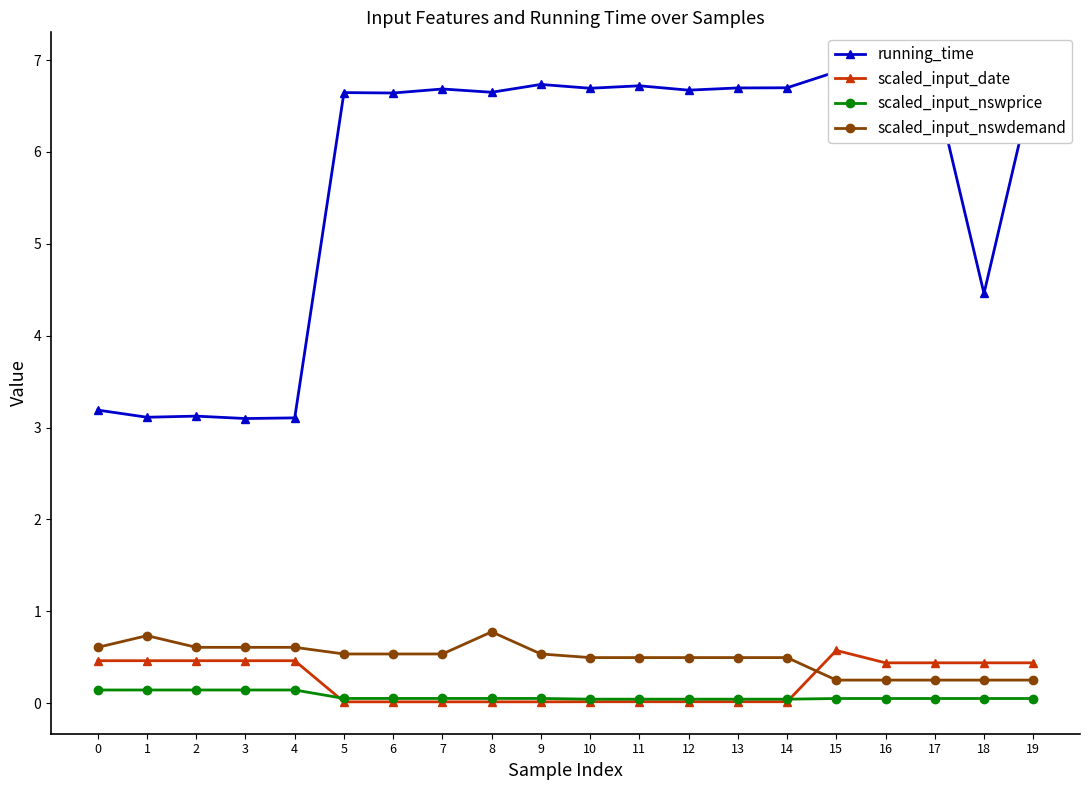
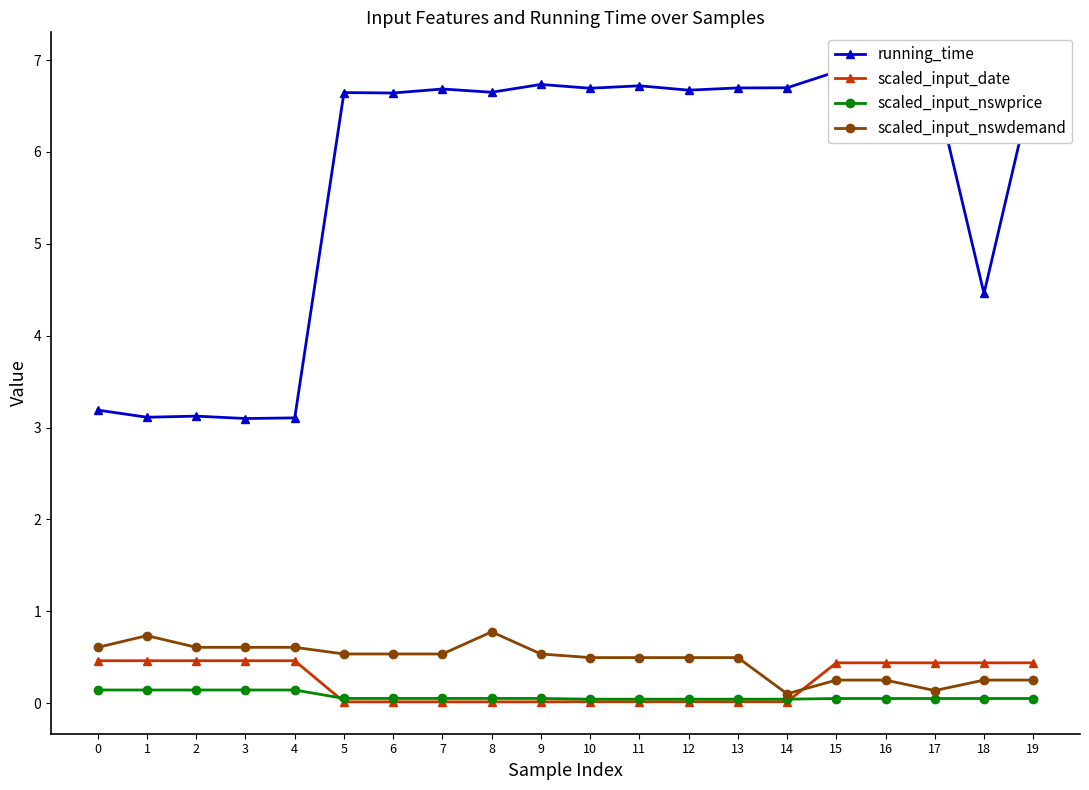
scaled_input_nswdemand, 14: 0.5 -> 0.1
scaled_input_date, 15: 0.6 -> 0.4
scaled_input_nswdemand, 17: 0.2 -> 0.1
